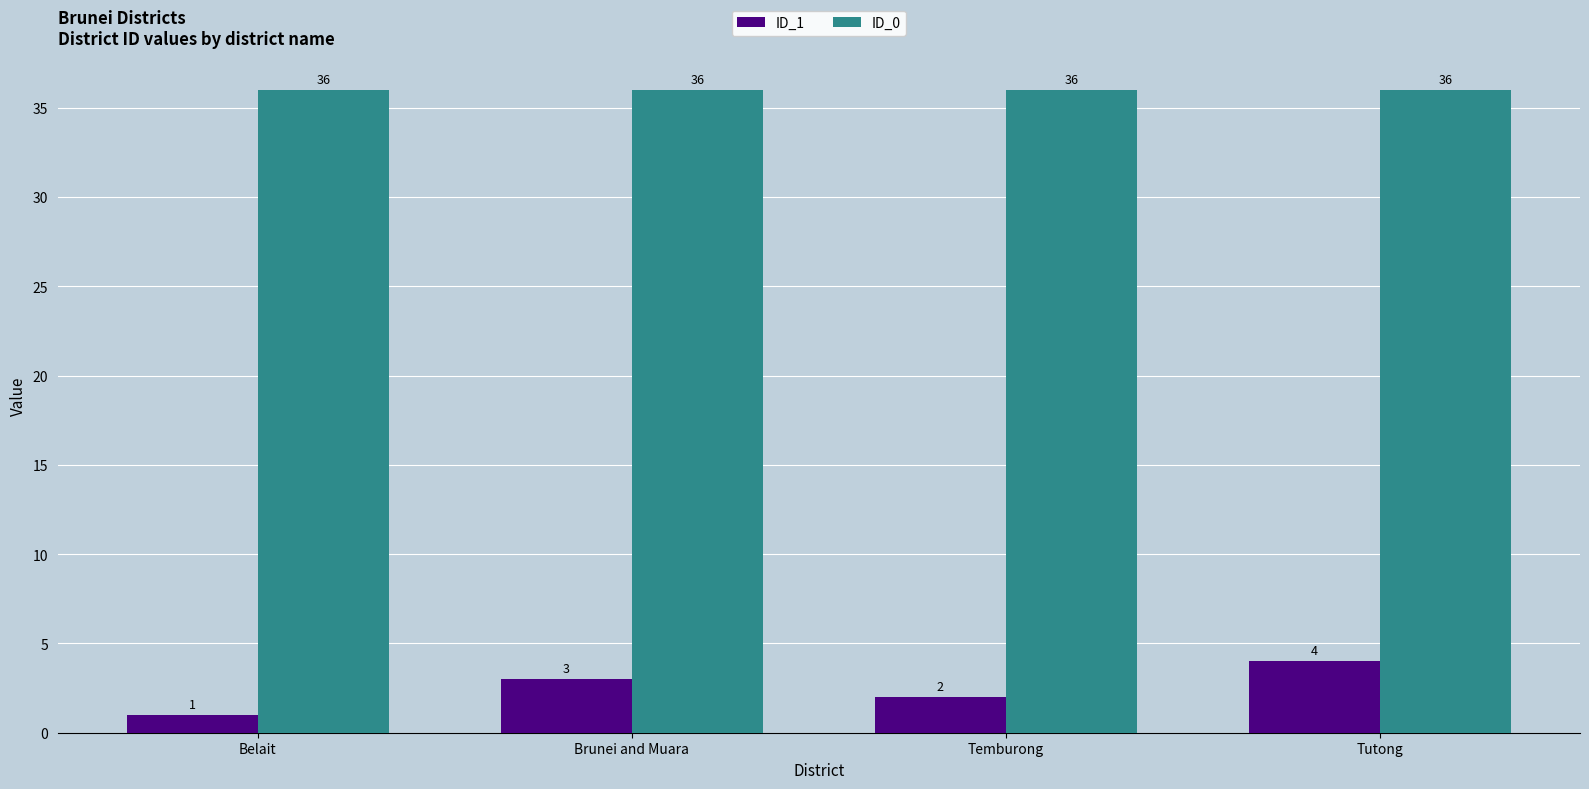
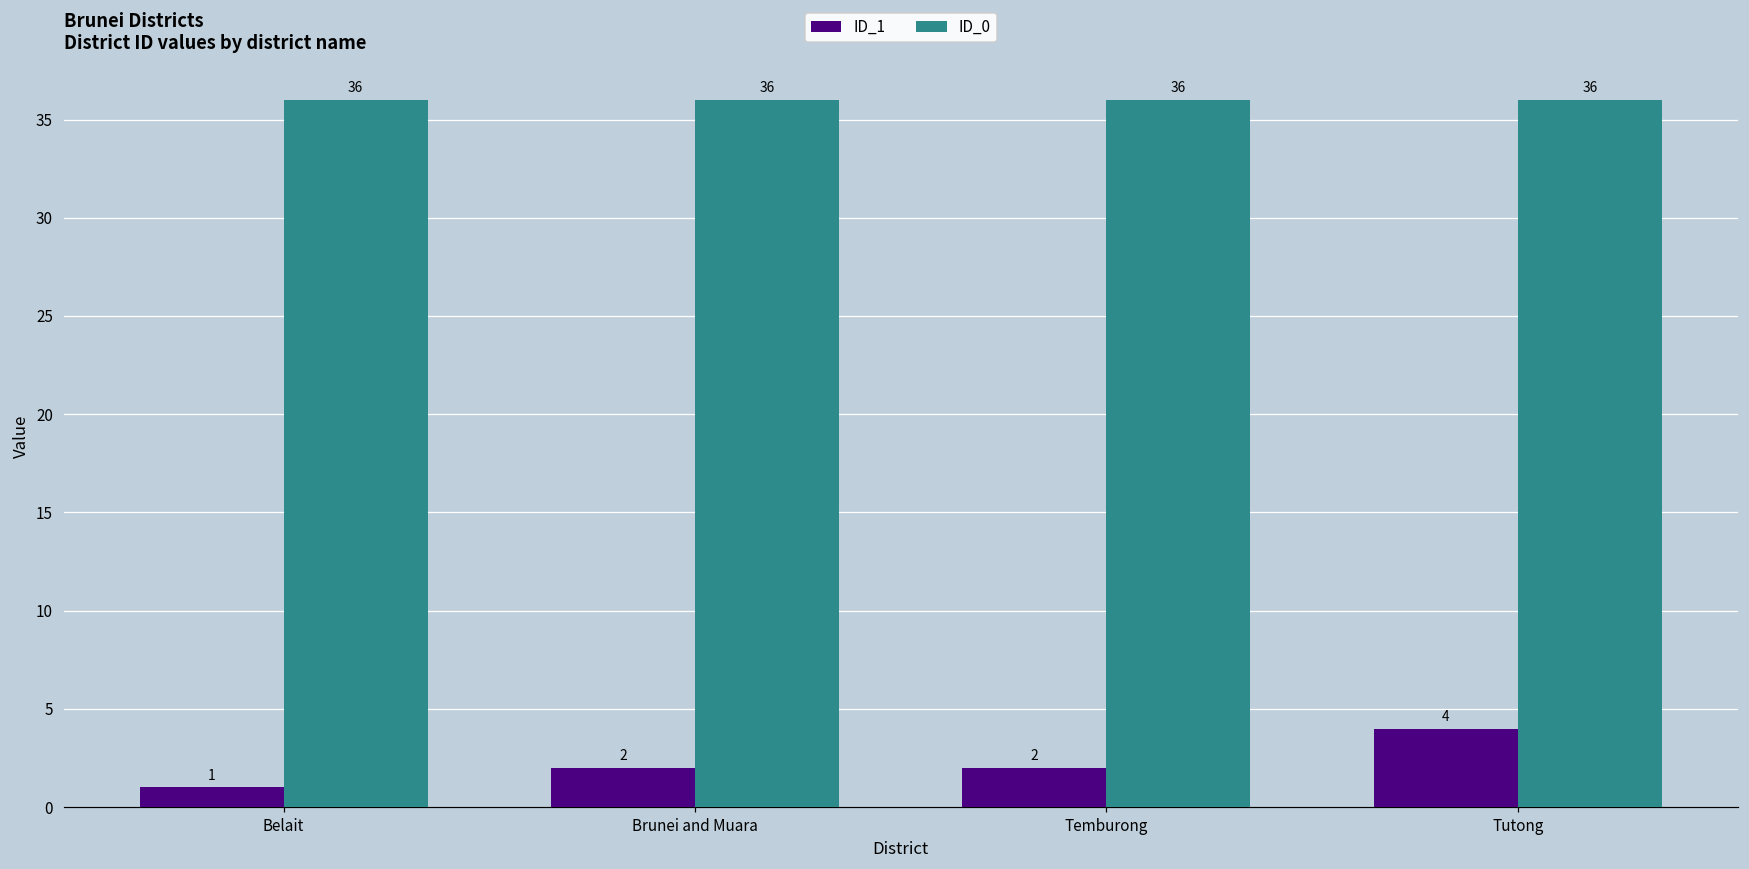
ID_1, Brunei and Muara: 3 -> 2
